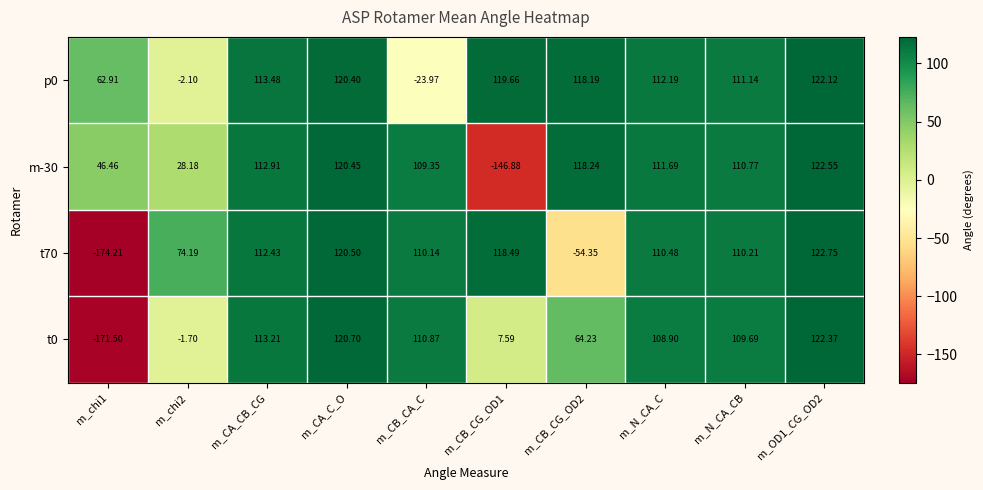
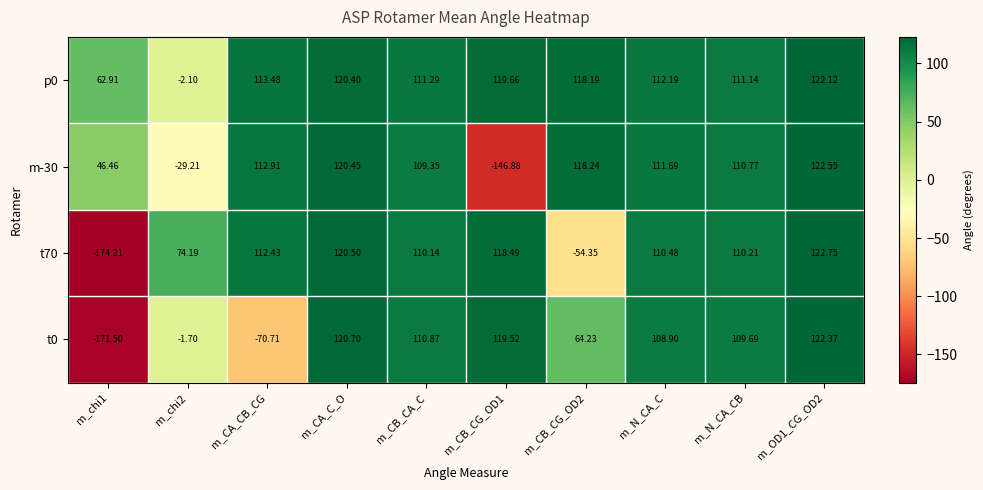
p0, m_CB_CA_C: -23.97 -> 111.29
m-30, m_chi2: 28.18 -> -29.21
t0, m_CA_CB_CG: 113.21 -> -70.71
t0, m_CB_CG_OD1: 7.59 -> 119.52
